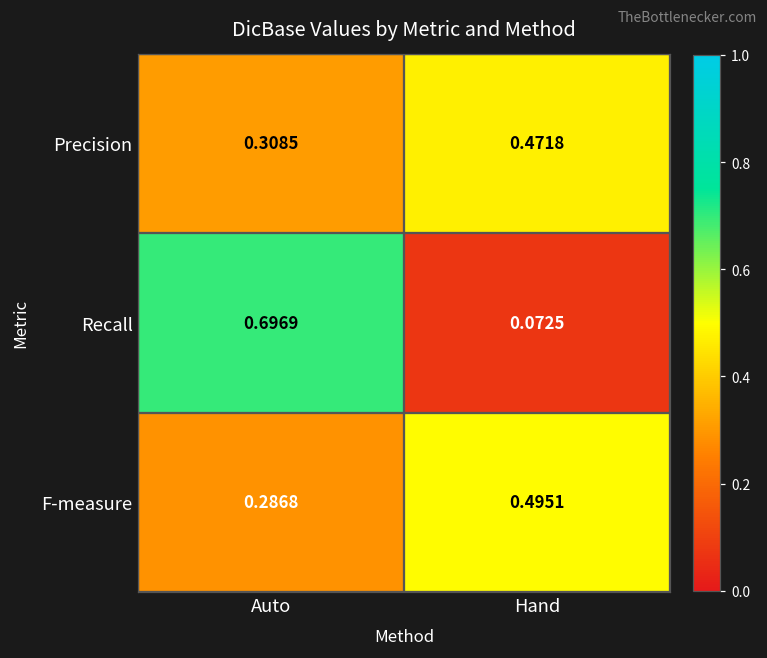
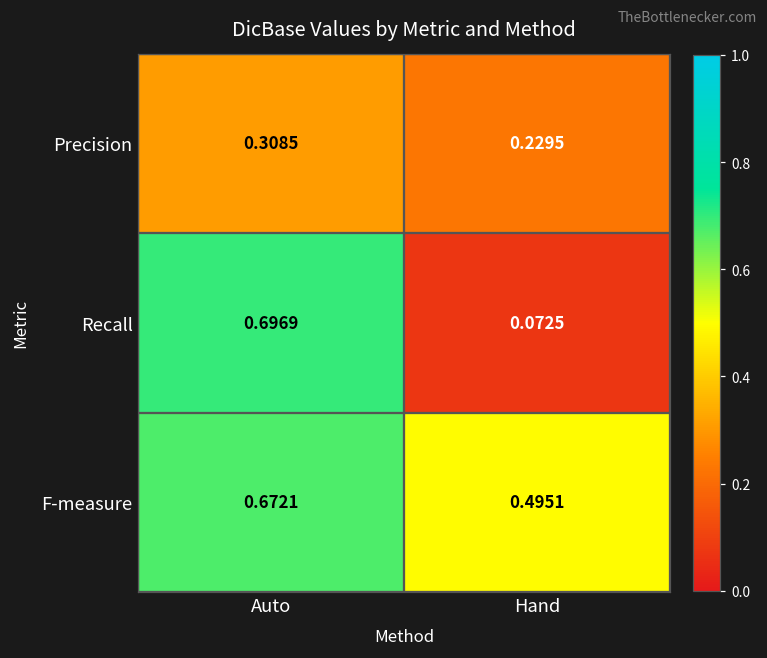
Precision, Hand: 0.4718 -> 0.2295
F-measure, Auto: 0.2868 -> 0.6721
